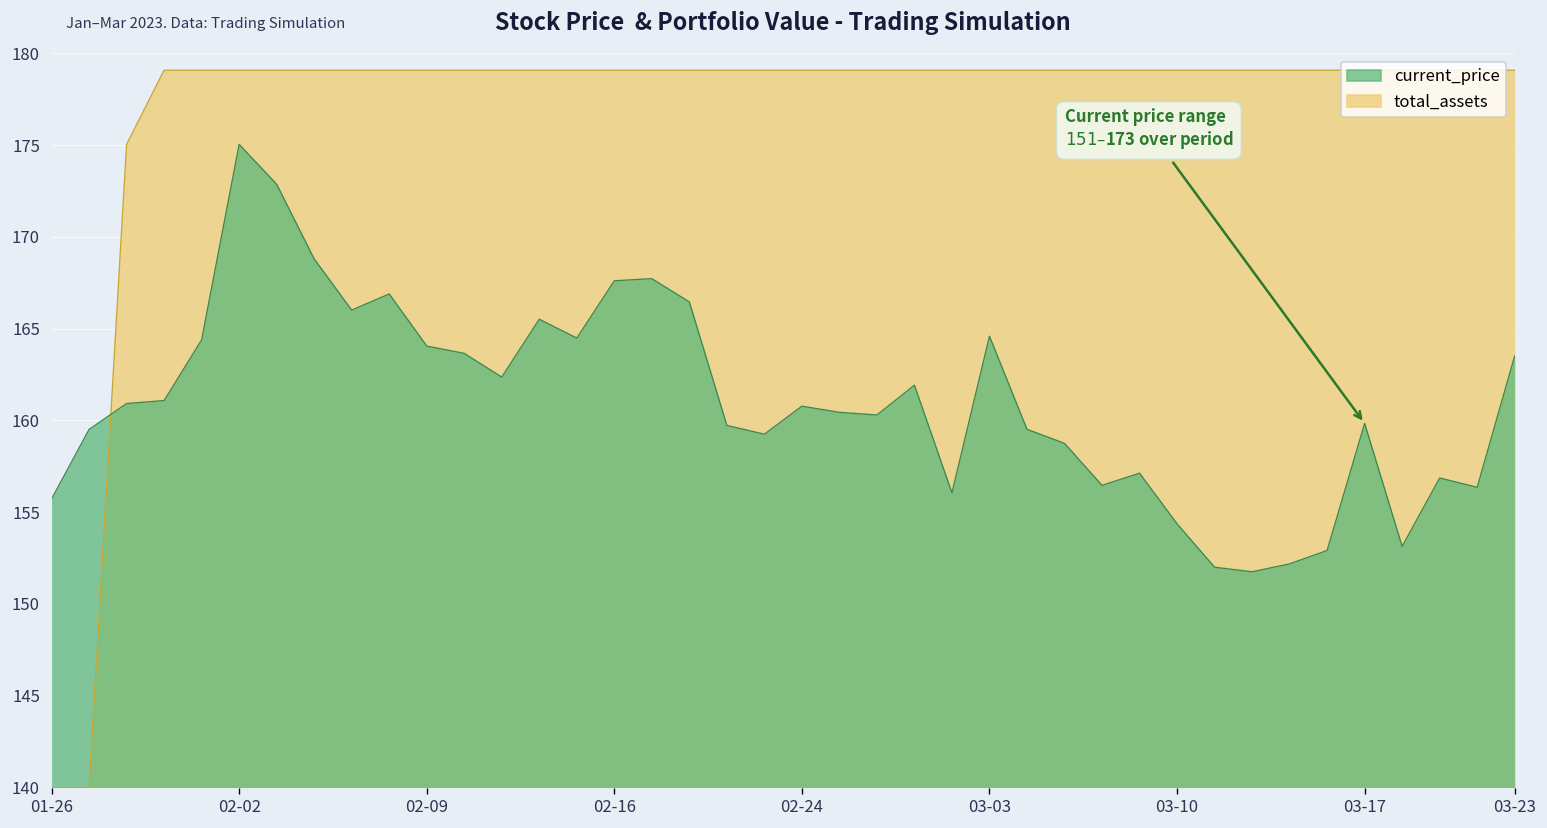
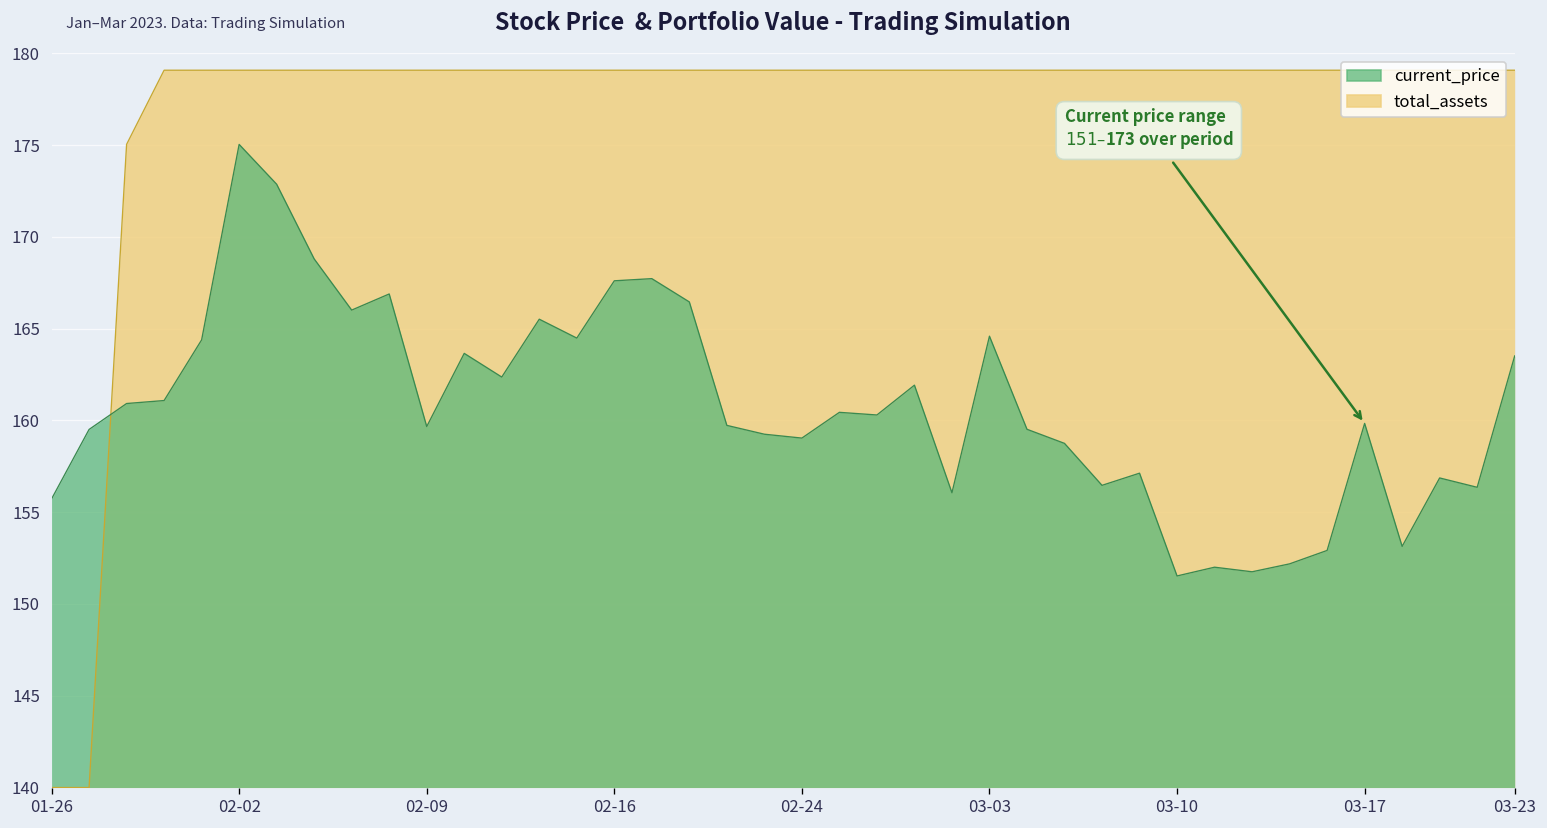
current_price, 02-09: 164.1 -> 159.7
current_price, 02-24: 160.8 -> 159.0
current_price, 03-10: 154.4 -> 151.5
